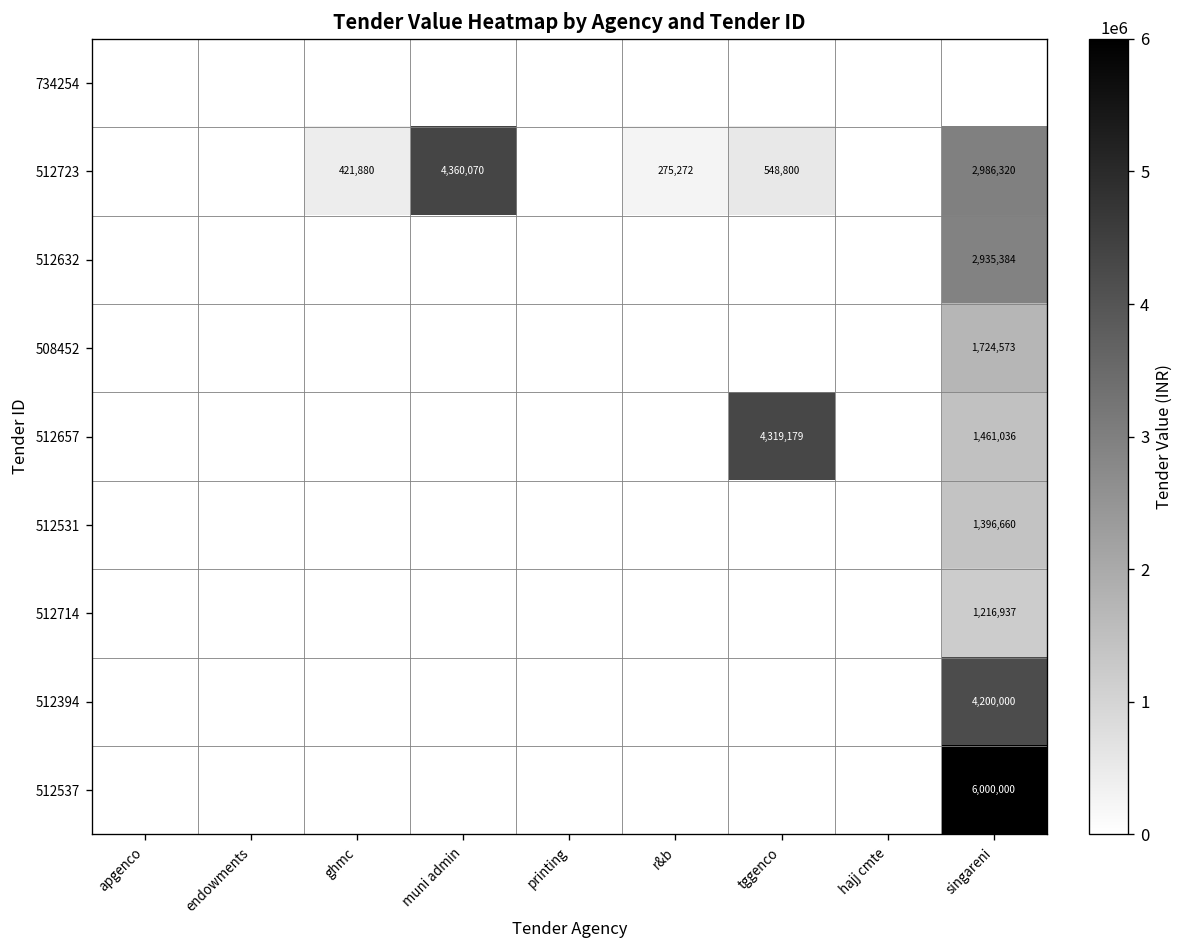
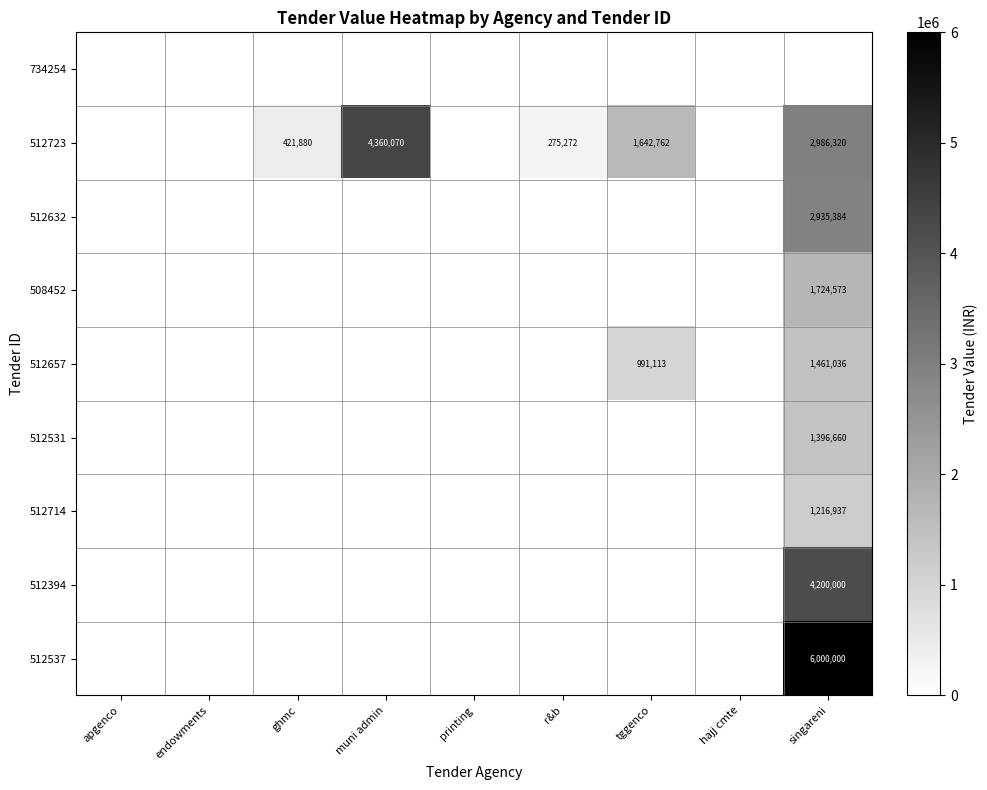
512723, tggenco: 548,800 -> 1,642,762
512657, tggenco: 4,319,179 -> 991,113
